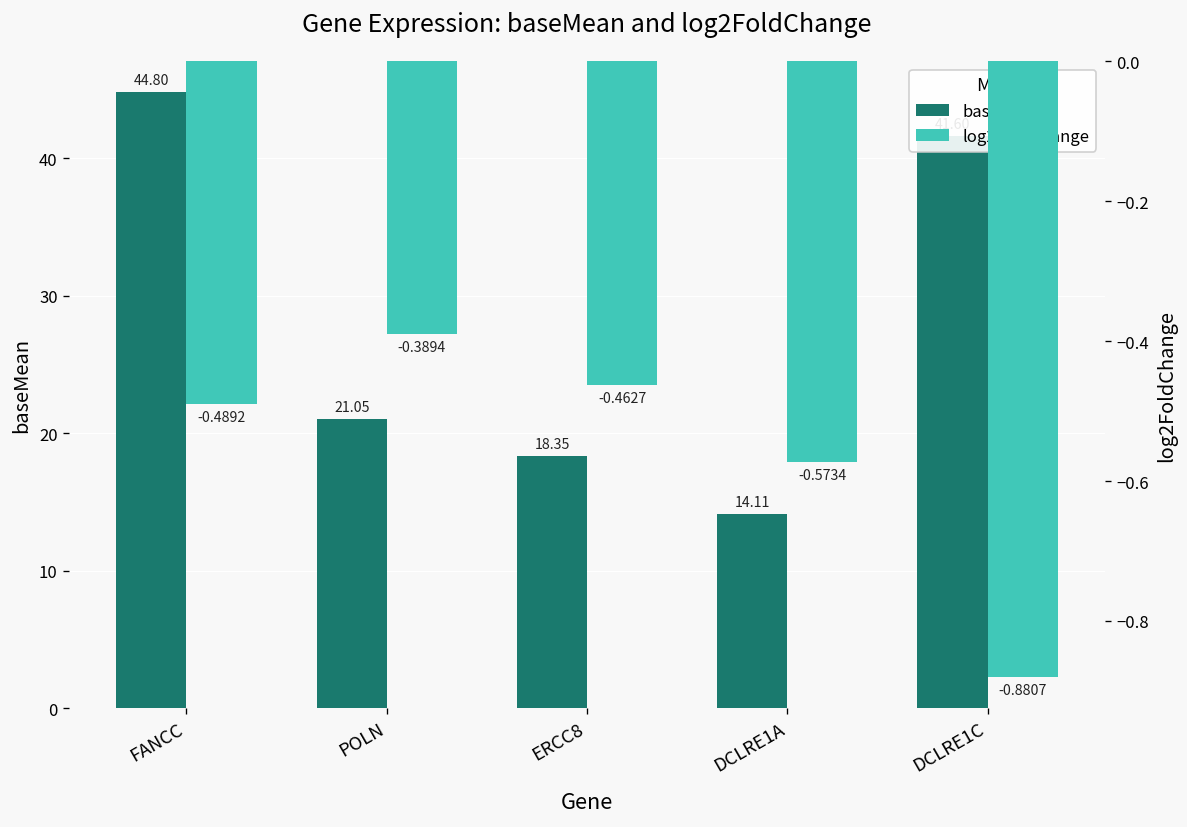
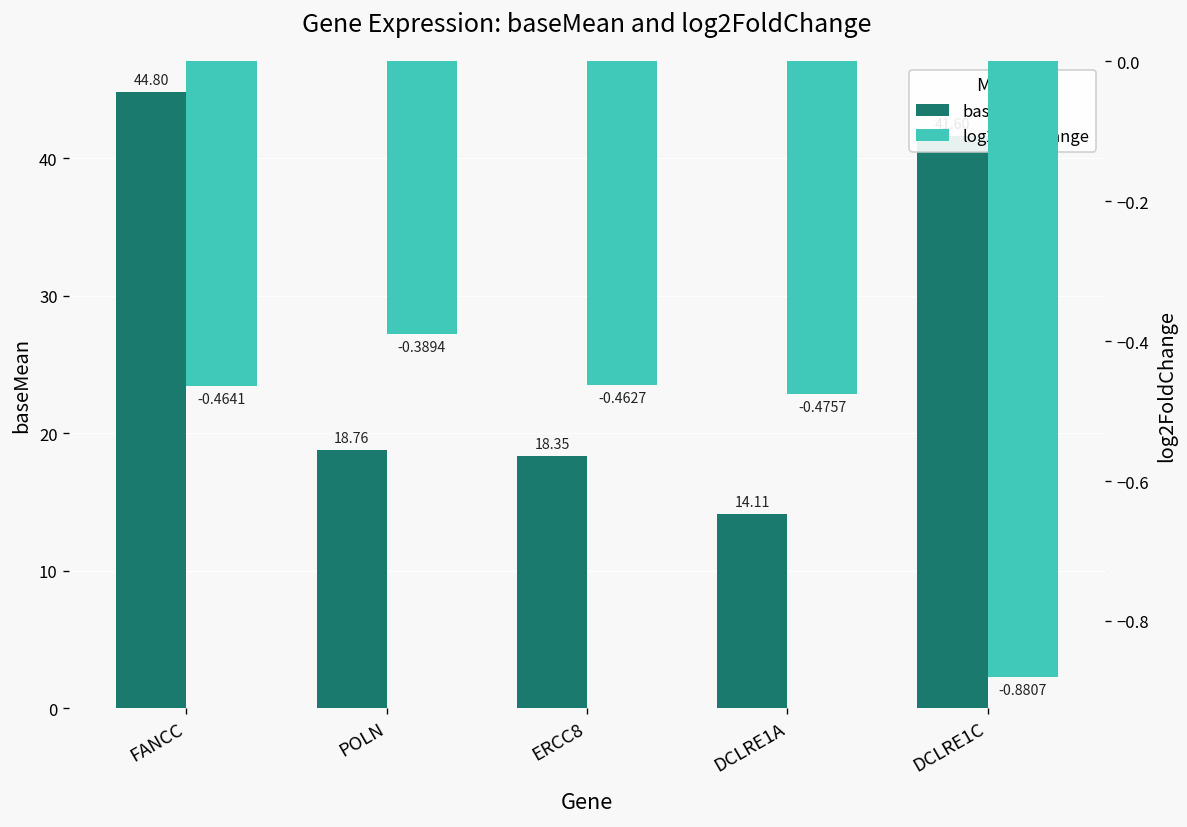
baseMean, POLN: 21.05 -> 18.76
log2FoldChange, FANCC: -0.4892 -> -0.4641
log2FoldChange, DCLRE1A: -0.5734 -> -0.4757
